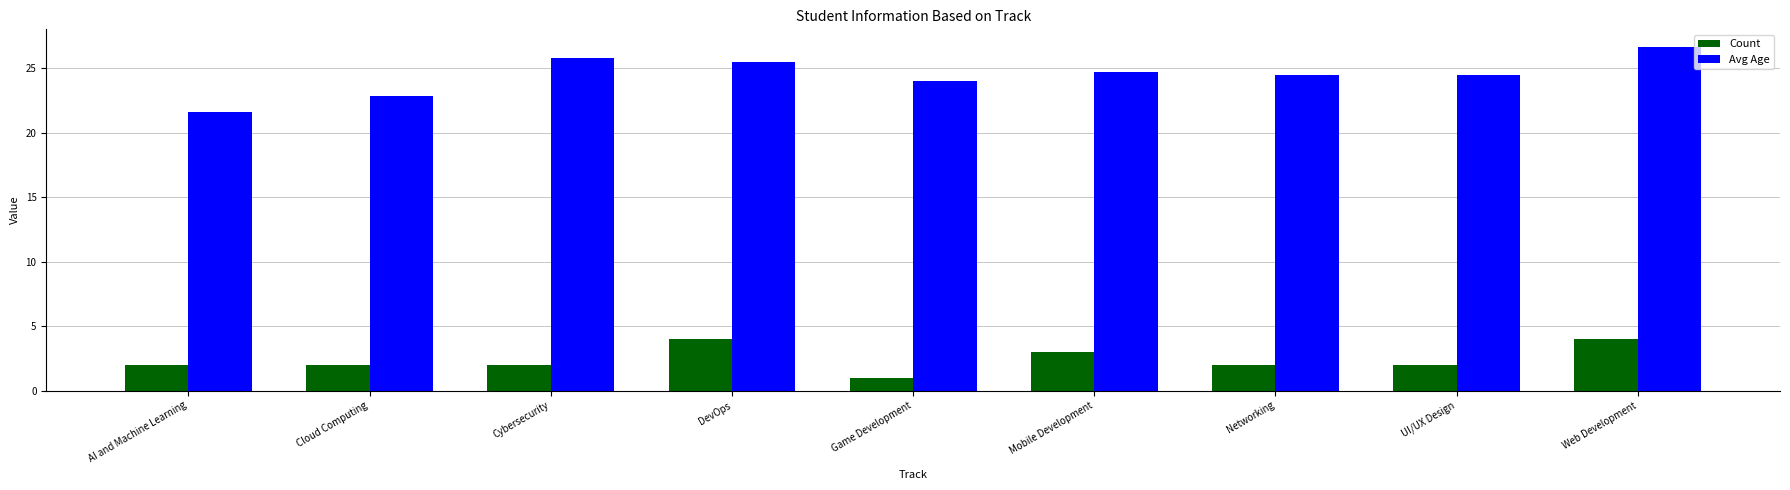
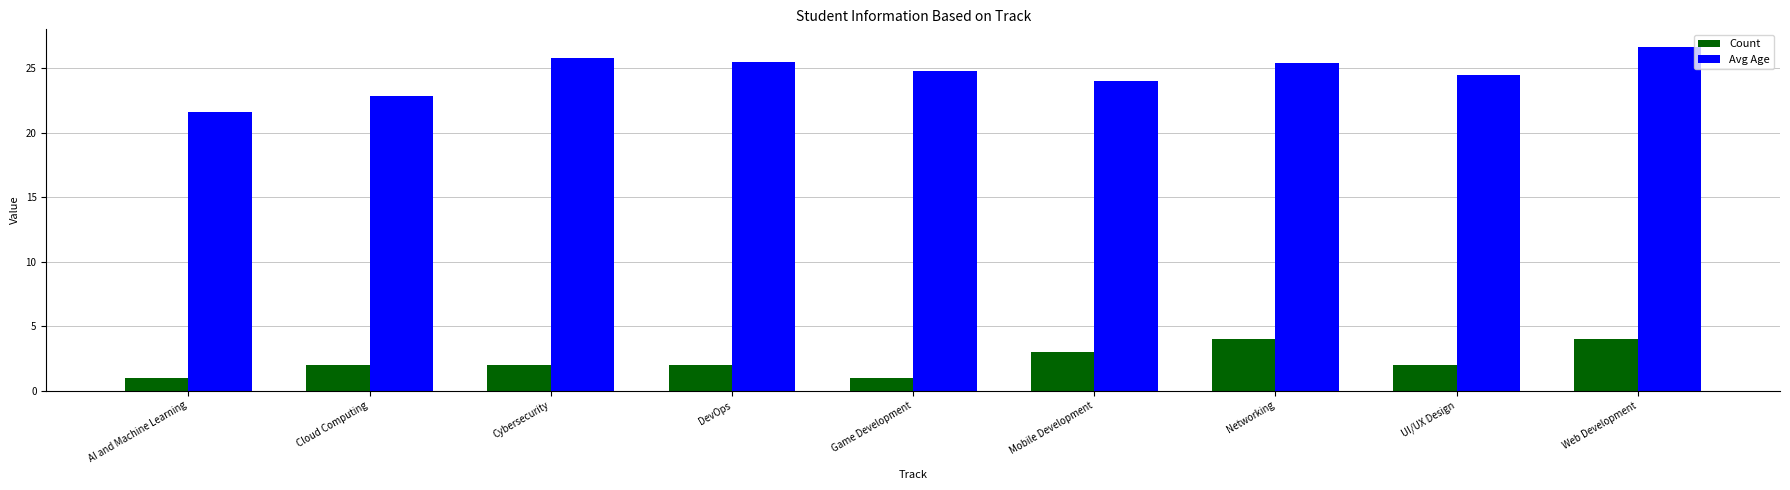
Count, AI and Machine Learning: 2 -> 1
Count, DevOps: 4 -> 2
Avg Age, Game Development: 24.0 -> 24.8
Avg Age, Mobile Development: 24.7 -> 24.0
Count, Networking: 2 -> 4
Avg Age, Networking: 24.5 -> 25.4
